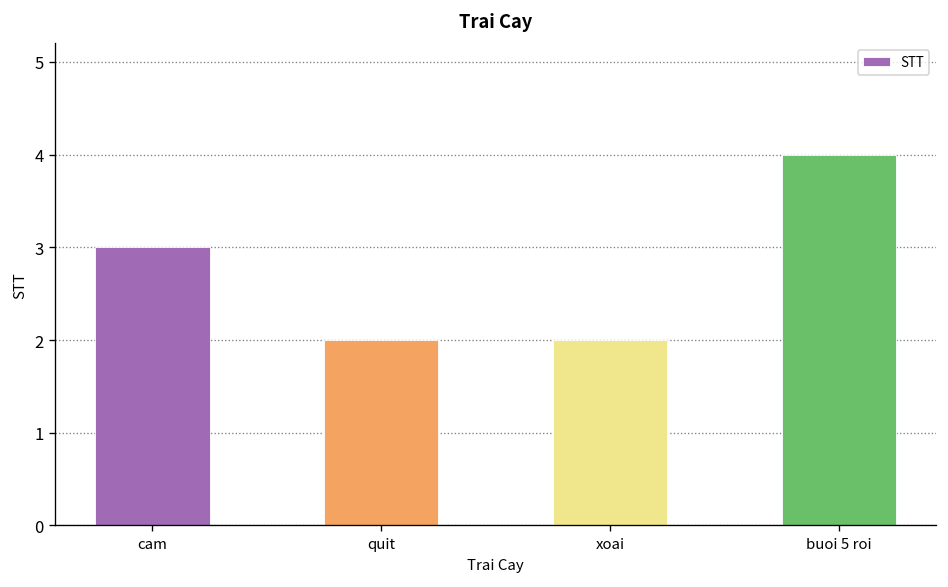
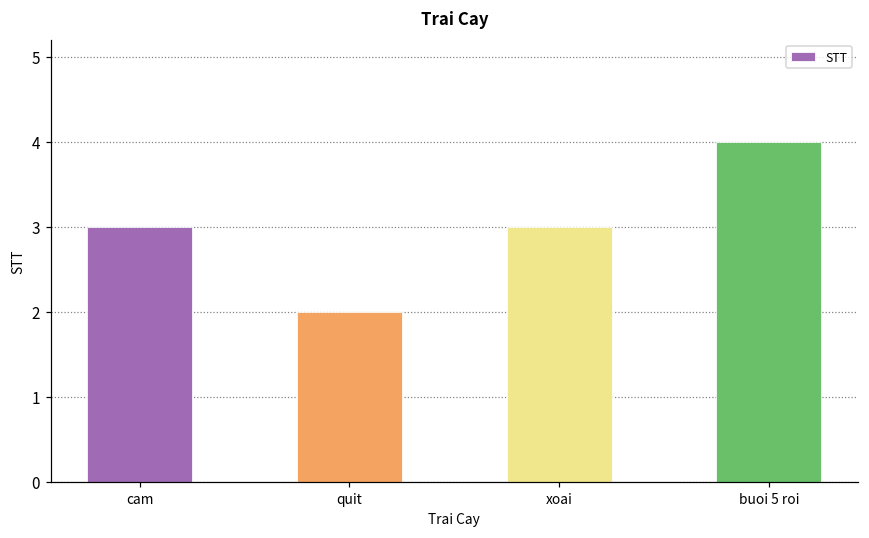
xoai: 2 -> 3
